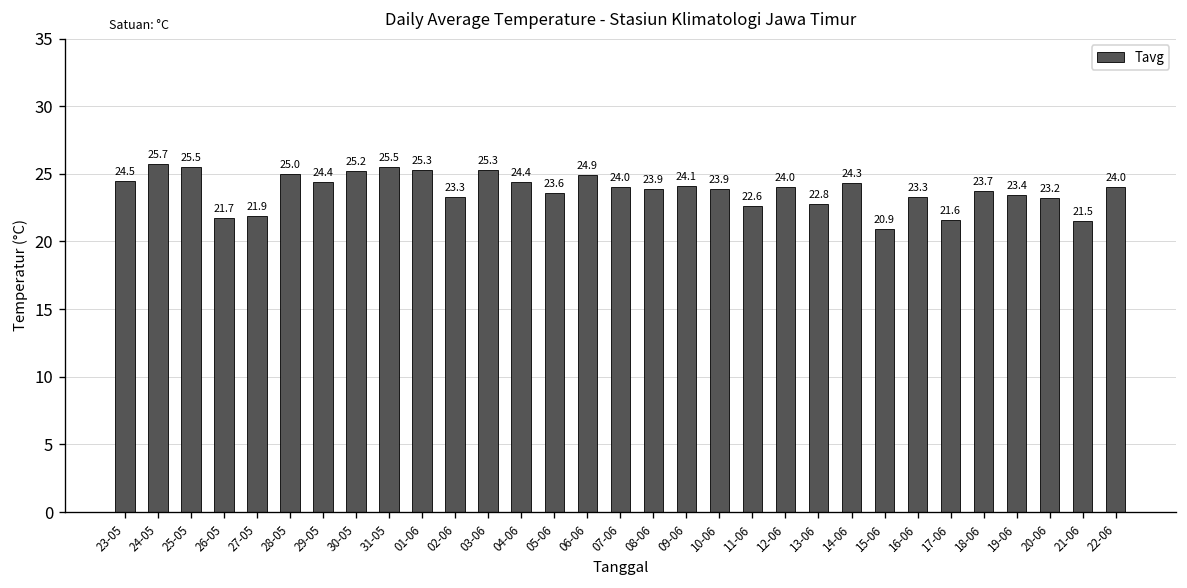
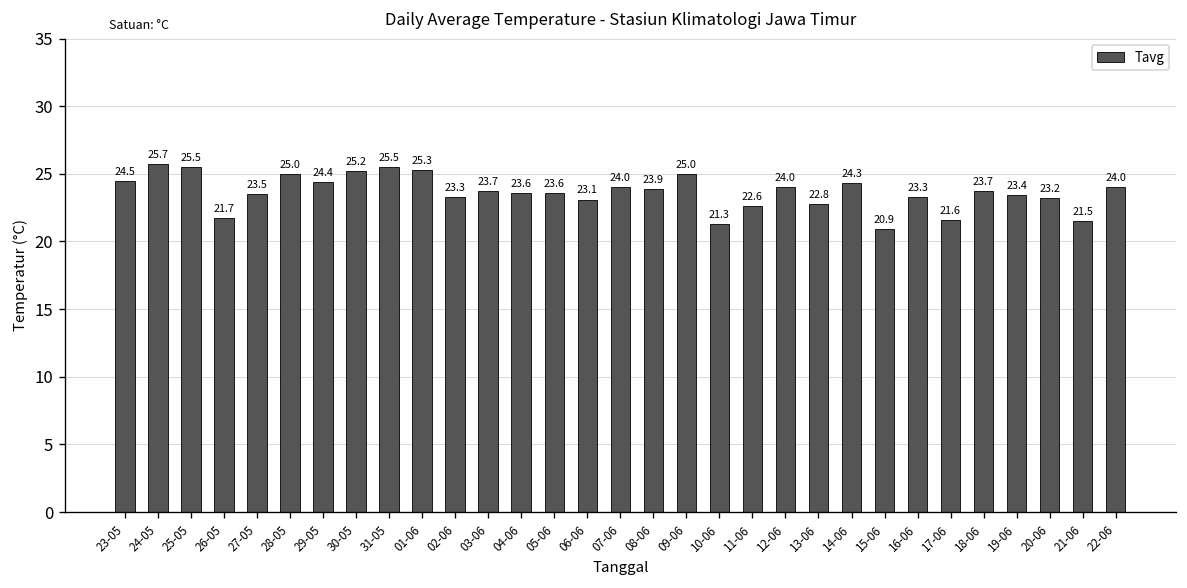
27-05: 21.9 -> 23.5
03-06: 25.3 -> 23.7
04-06: 24.4 -> 23.6
06-06: 24.9 -> 23.1
09-06: 24.1 -> 25.0
10-06: 23.9 -> 21.3
